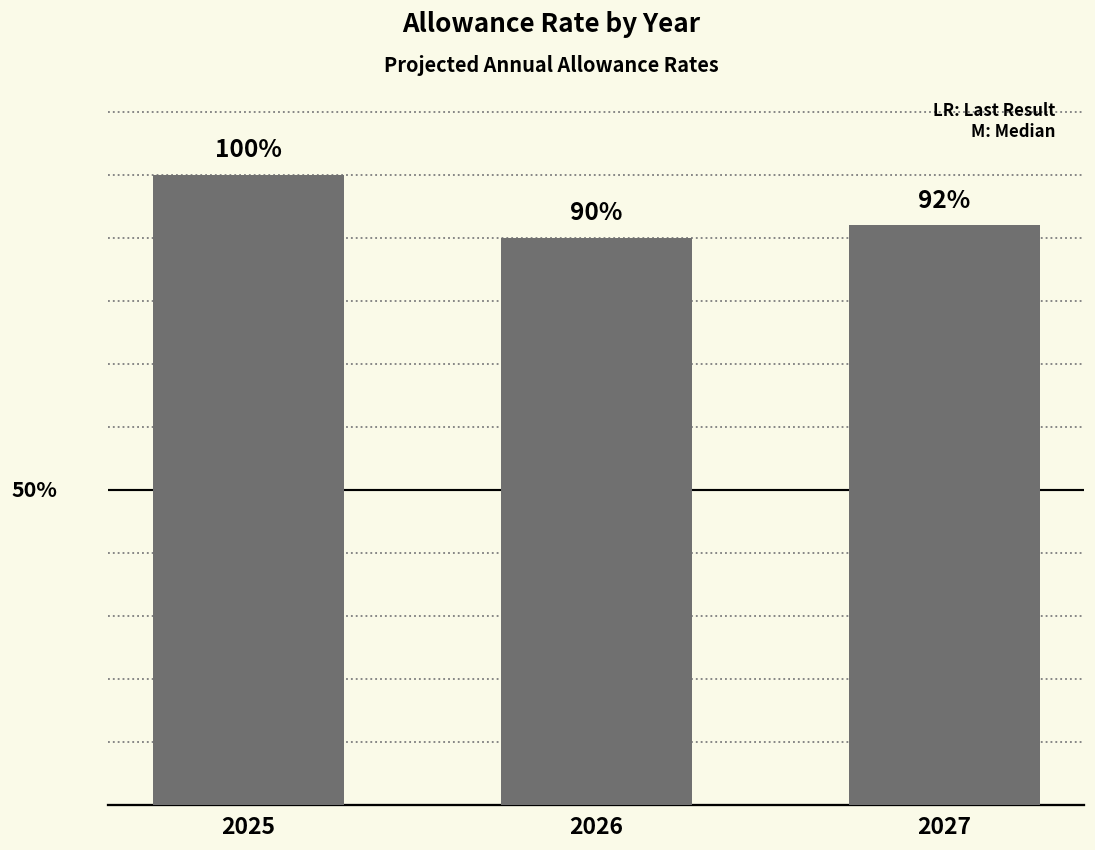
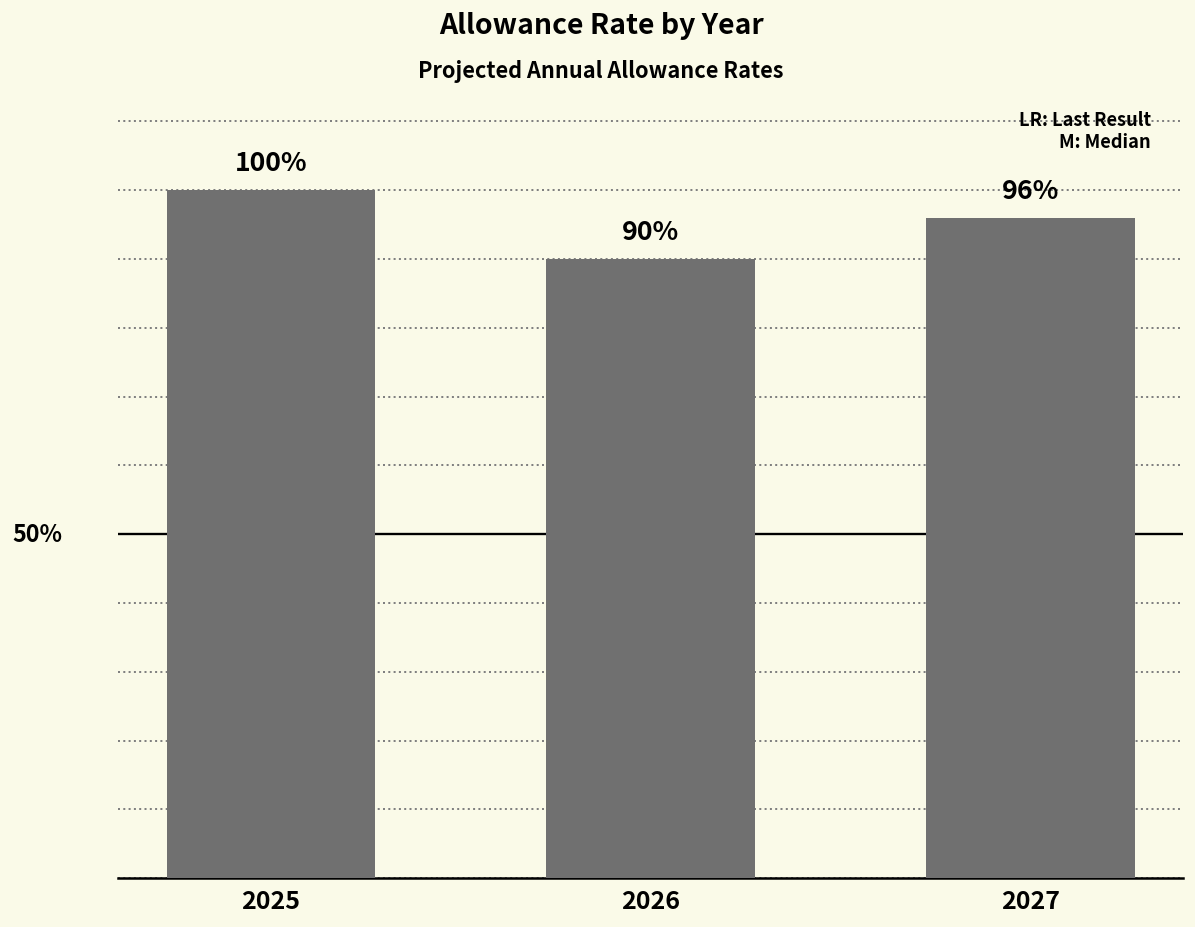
2027: 92% -> 96%
